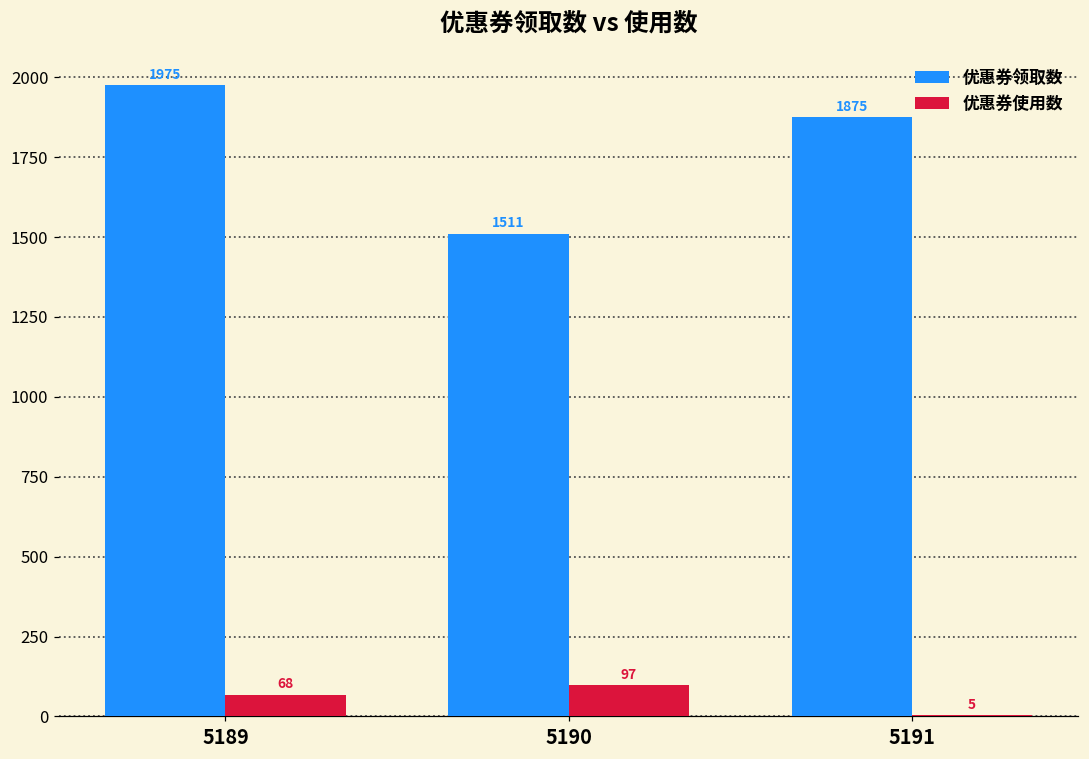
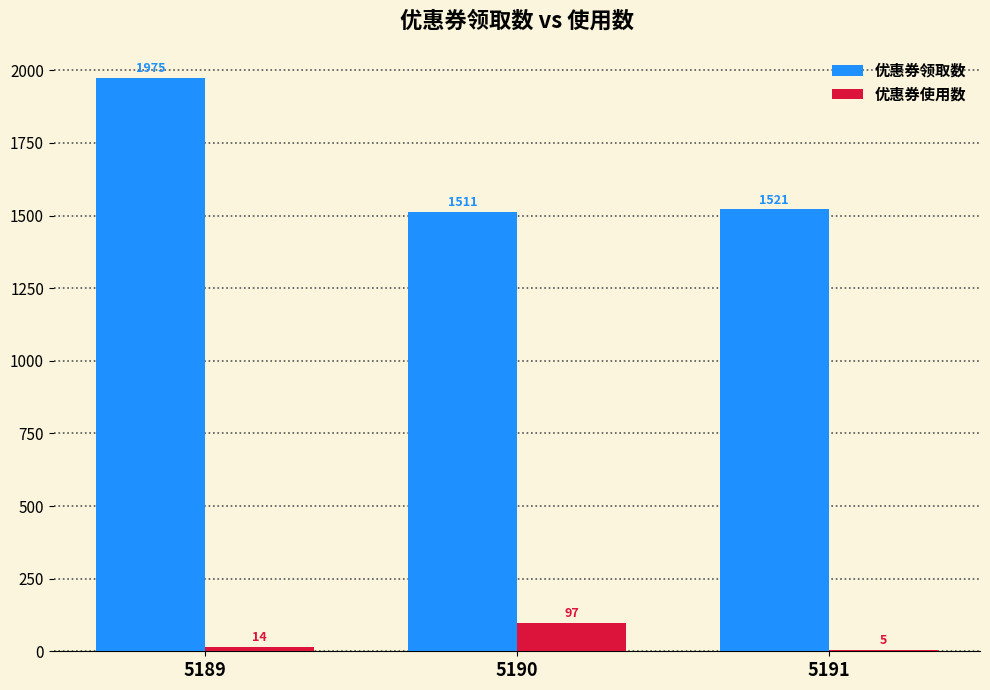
优惠券使用数, 5189: 68 -> 14
优惠券领取数, 5191: 1875 -> 1521
